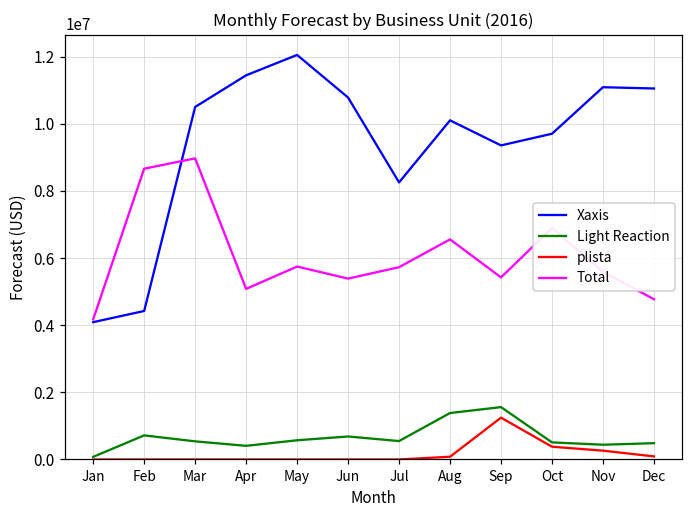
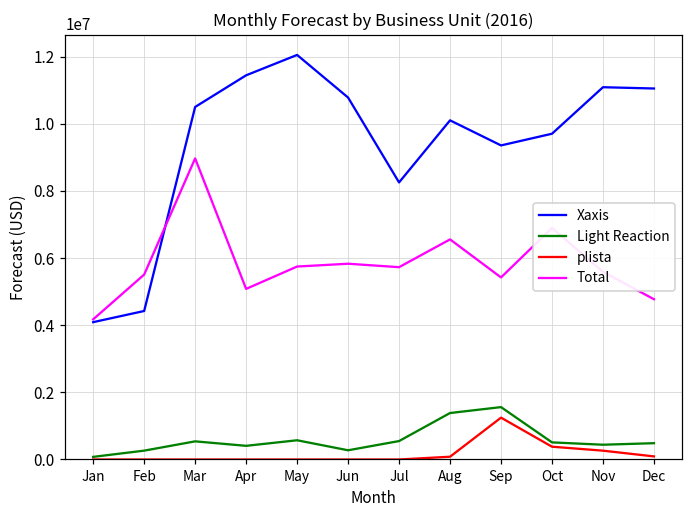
Light Reaction, Feb: 700000 -> 300000
Total, Feb: 8700000 -> 5500000
Light Reaction, Jun: 700000 -> 300000
Total, Jun: 5400000 -> 5800000
